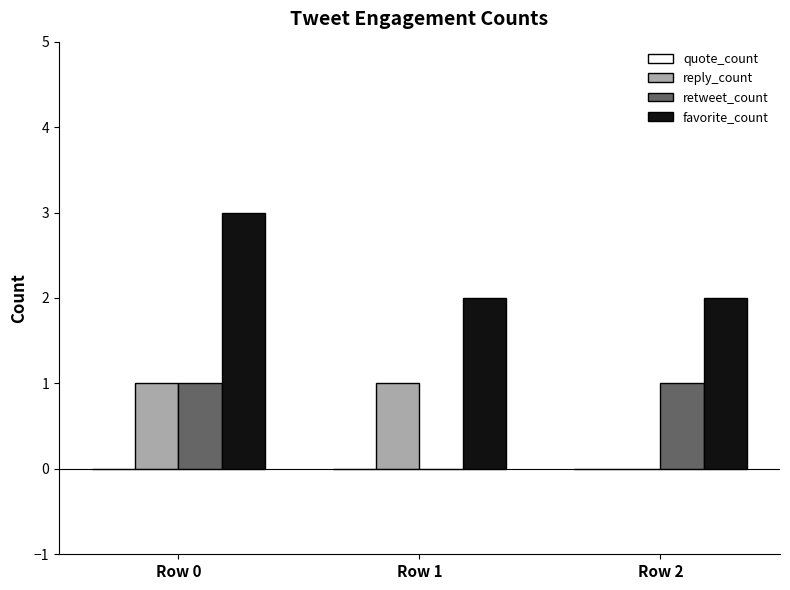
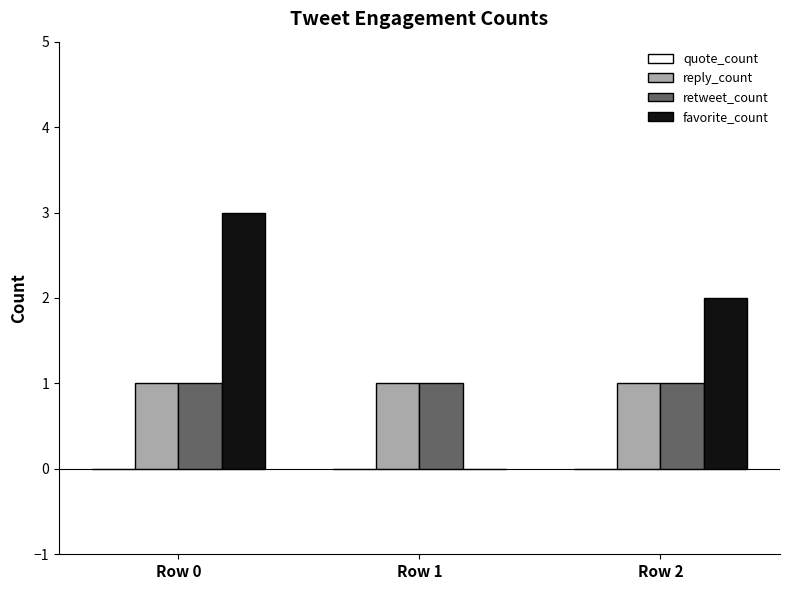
retweet_count, Row 1: 0 -> 1
favorite_count, Row 1: 2 -> 0
reply_count, Row 2: 0 -> 1
